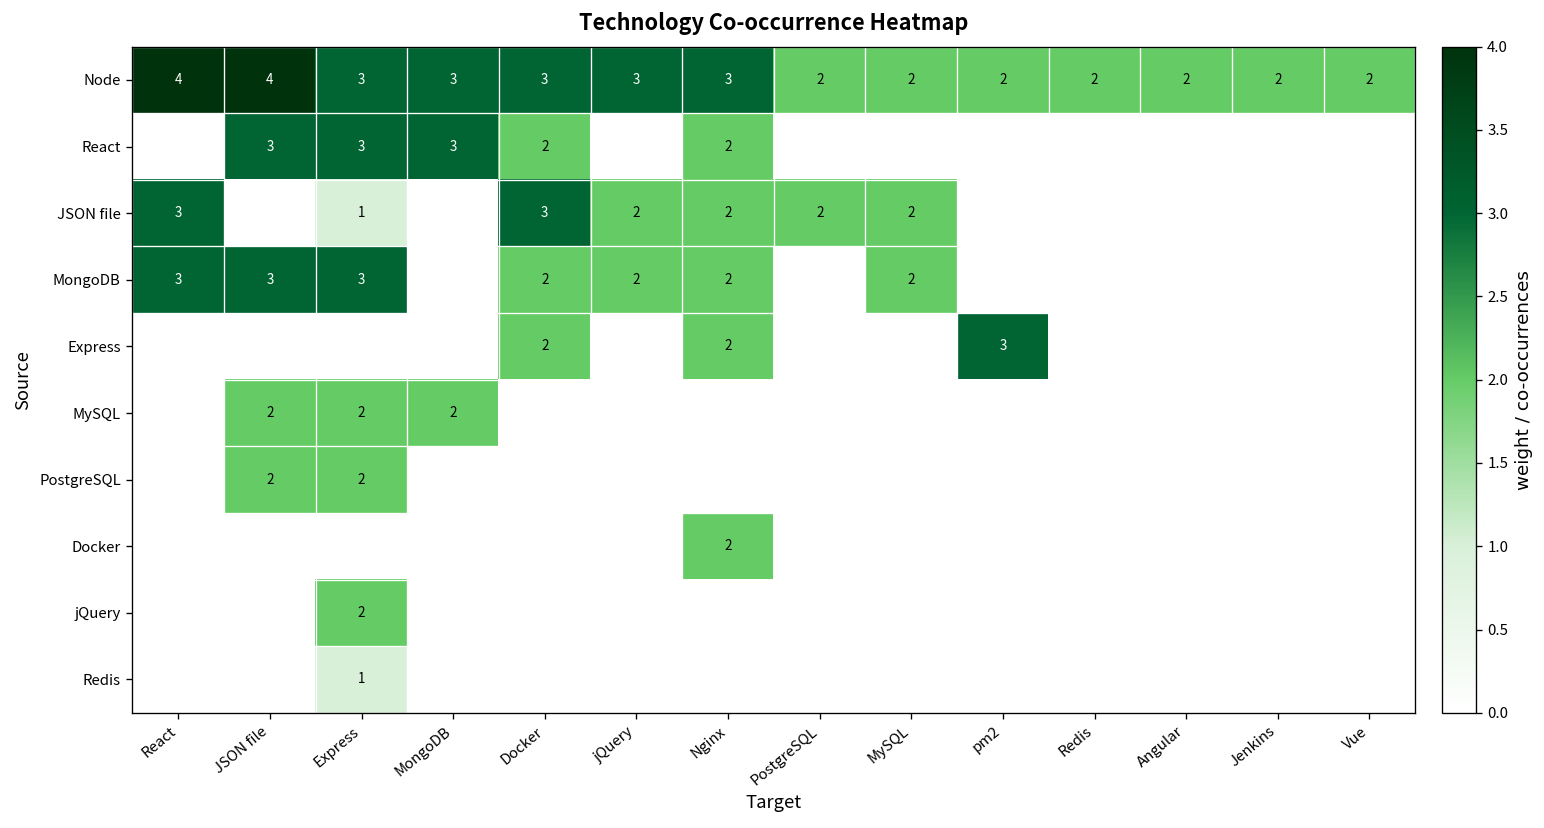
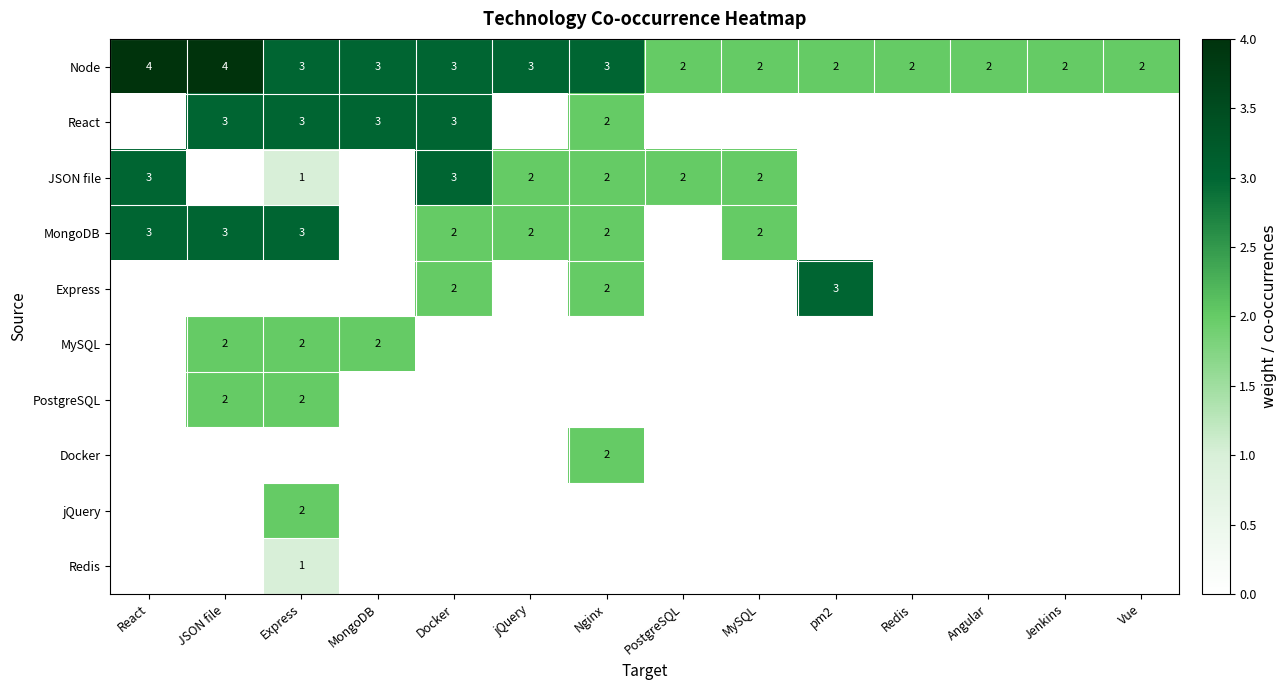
React, Docker: 2 -> 3
